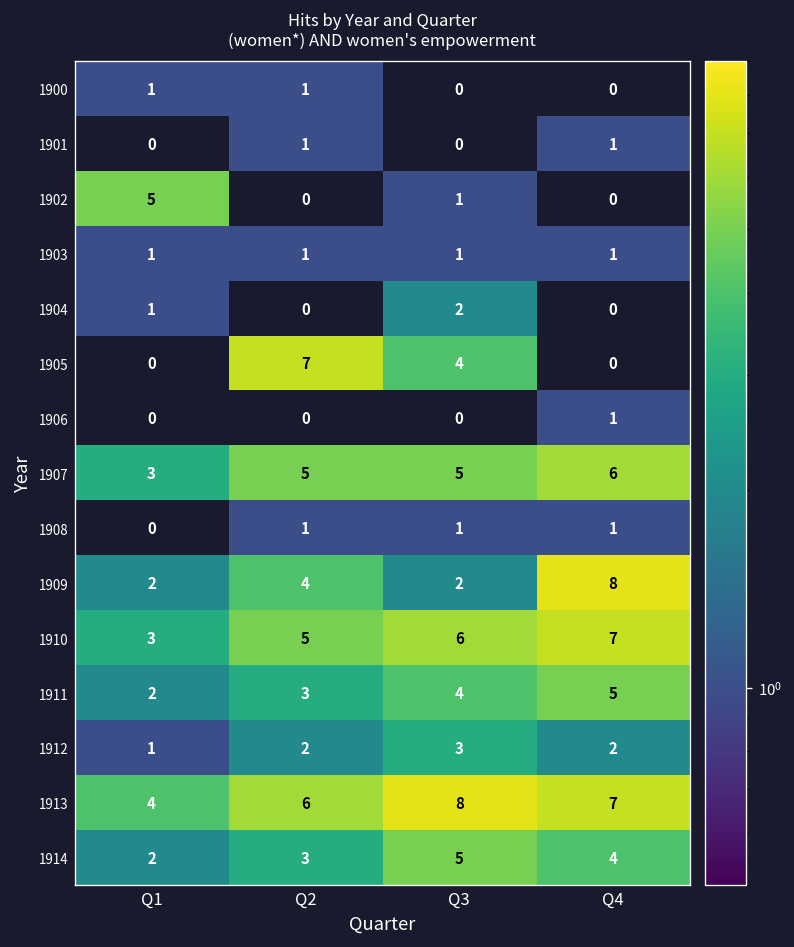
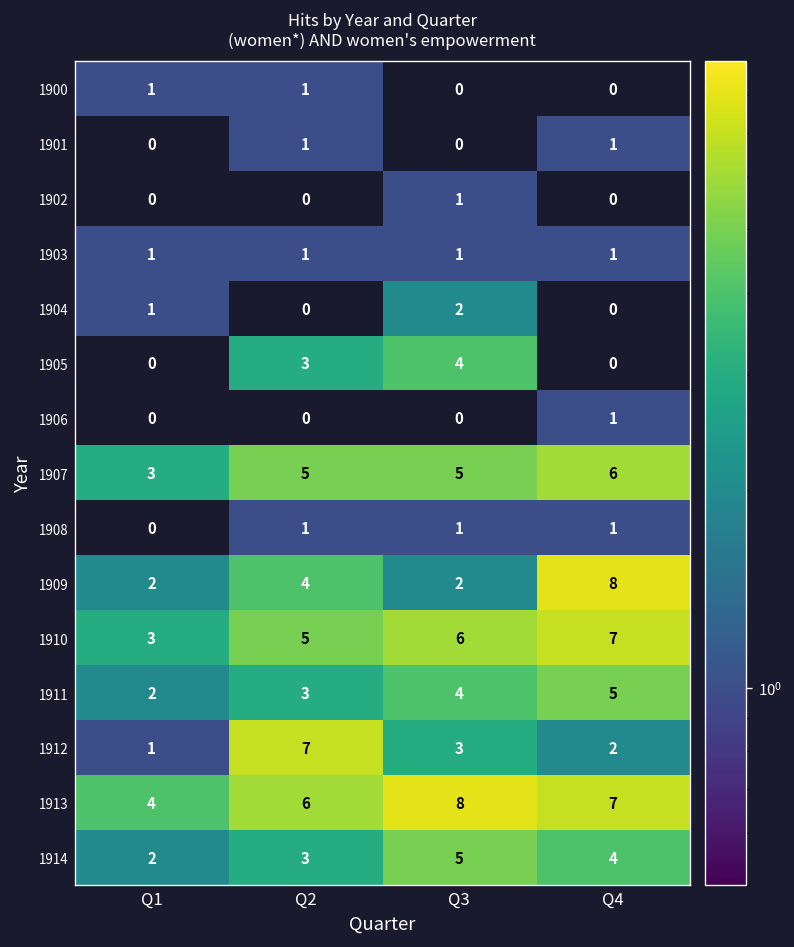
1902, Q1: 5 -> 0
1905, Q2: 7 -> 3
1912, Q2: 2 -> 7
